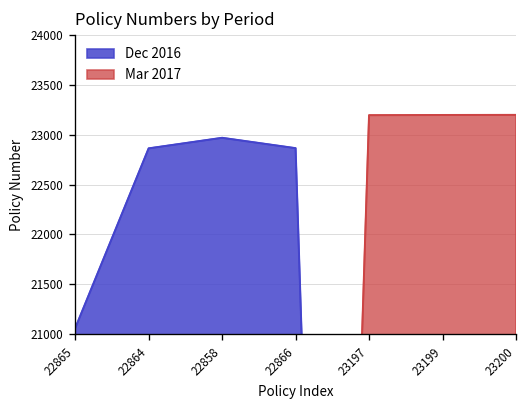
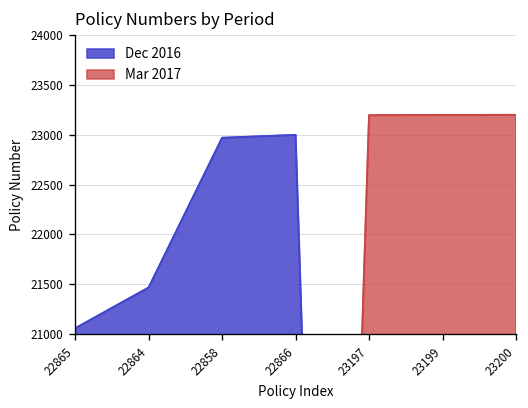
Dec 2016, 22864: 22900 -> 21500
Dec 2016, 22866: 22900 -> 23000
